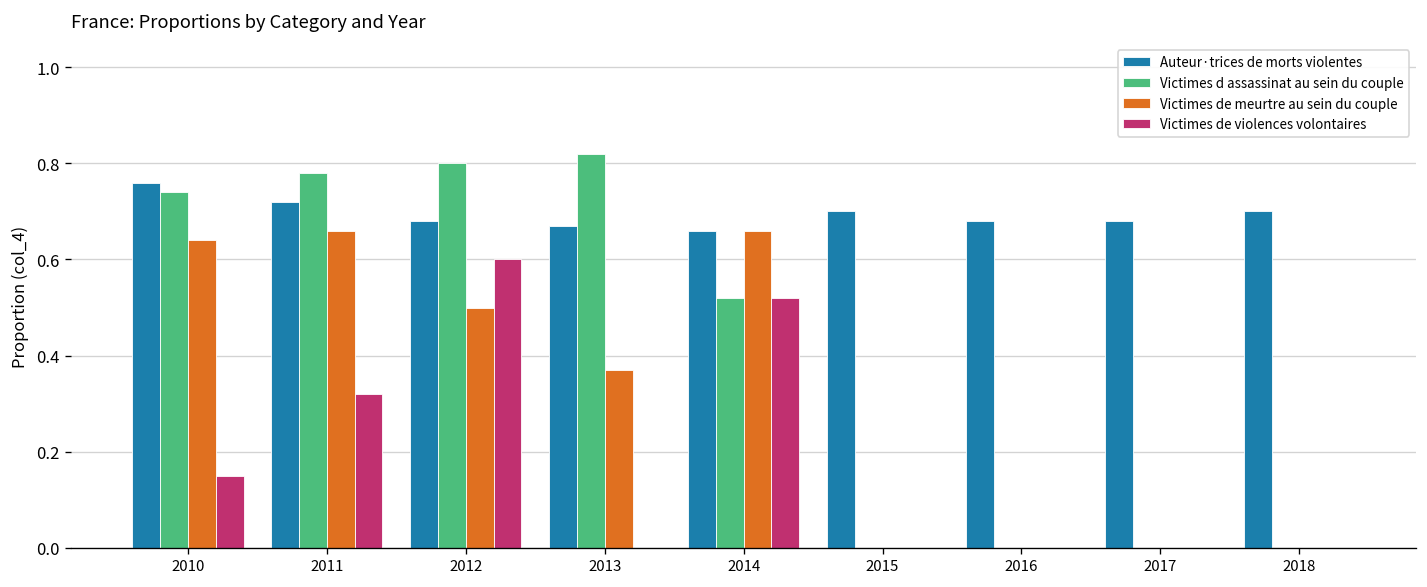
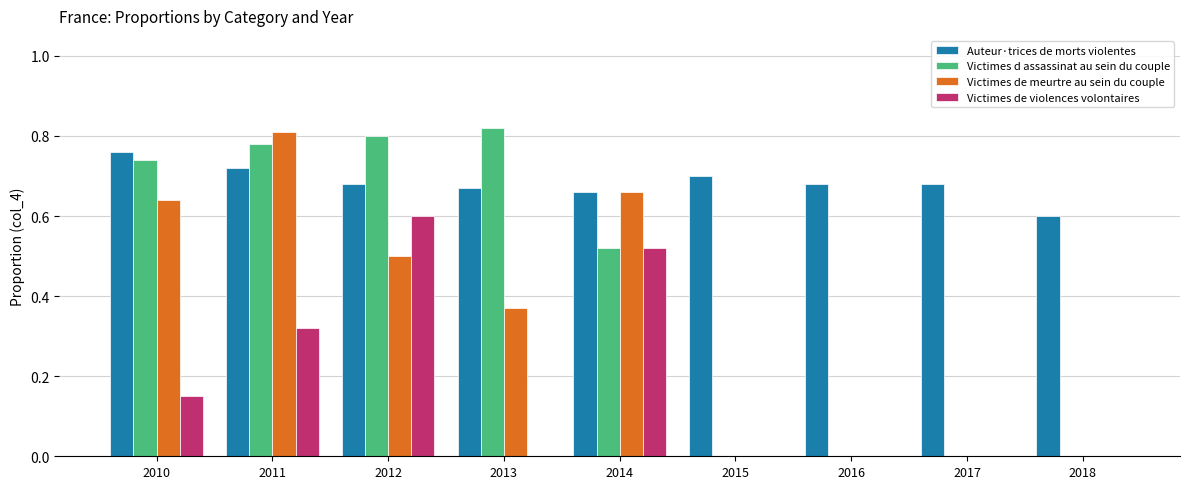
Victimes de meurtre au sein du couple, 2011: 0.66 -> 0.81
Auteur·trices de morts violentes, 2018: 0.7 -> 0.6
